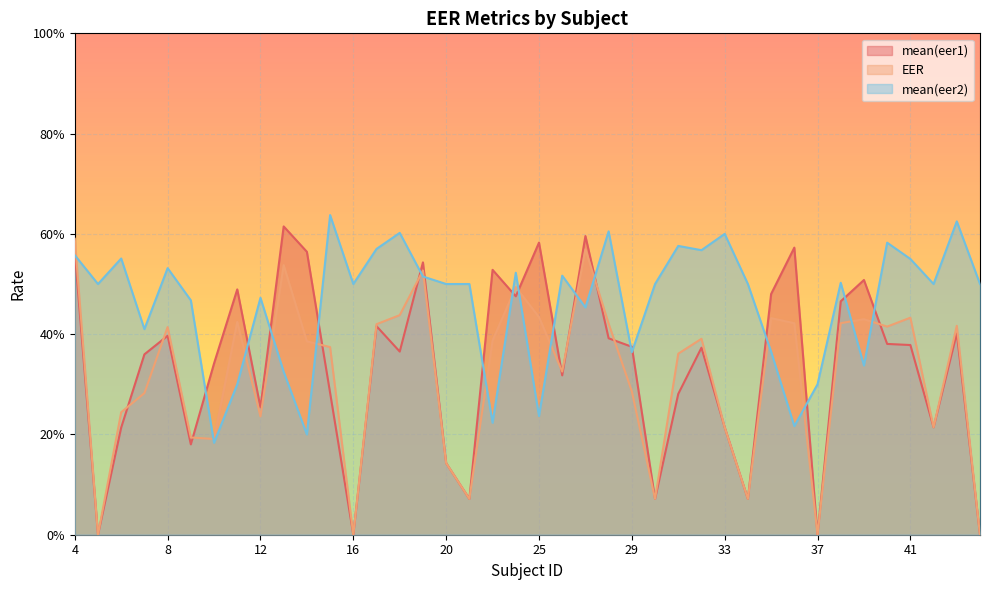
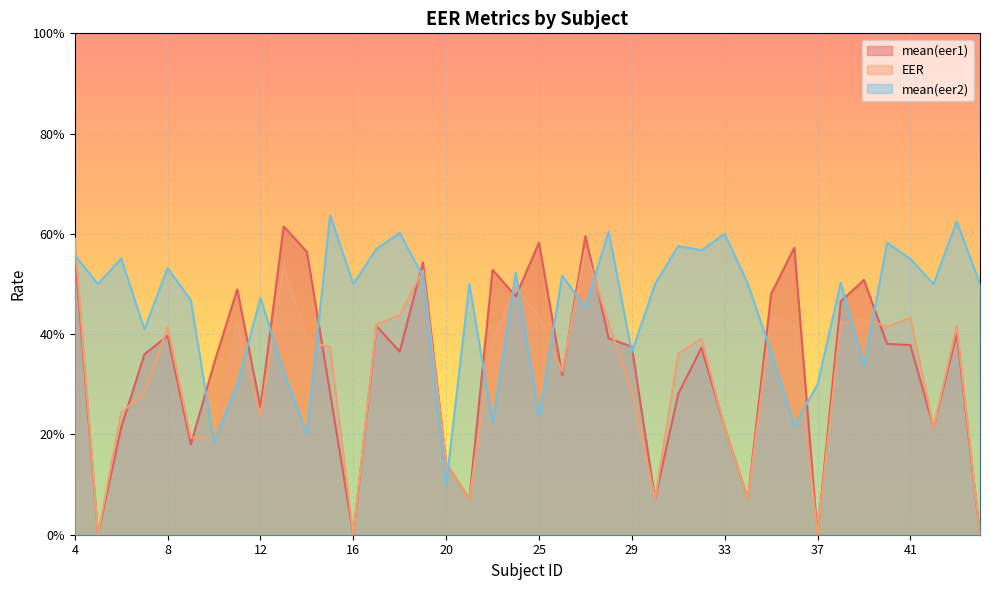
mean(eer2), 20: 50% -> 10%
